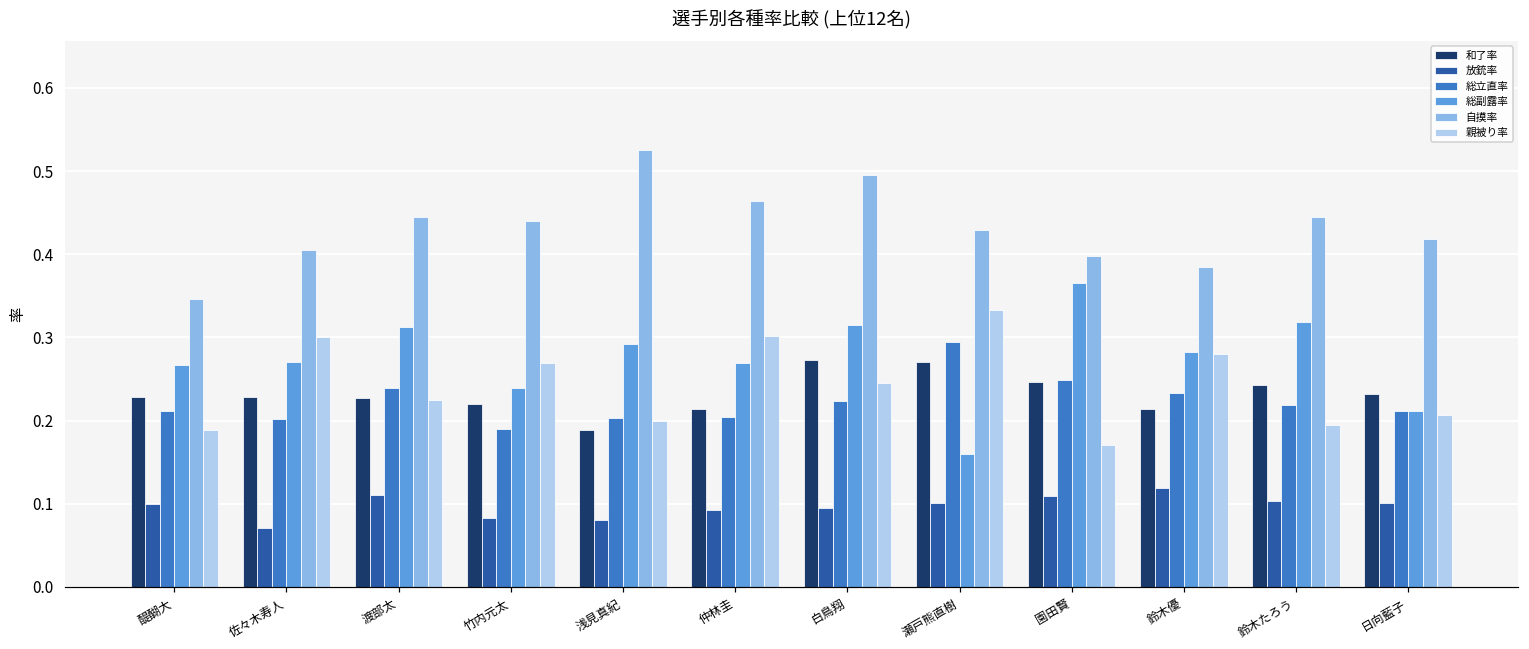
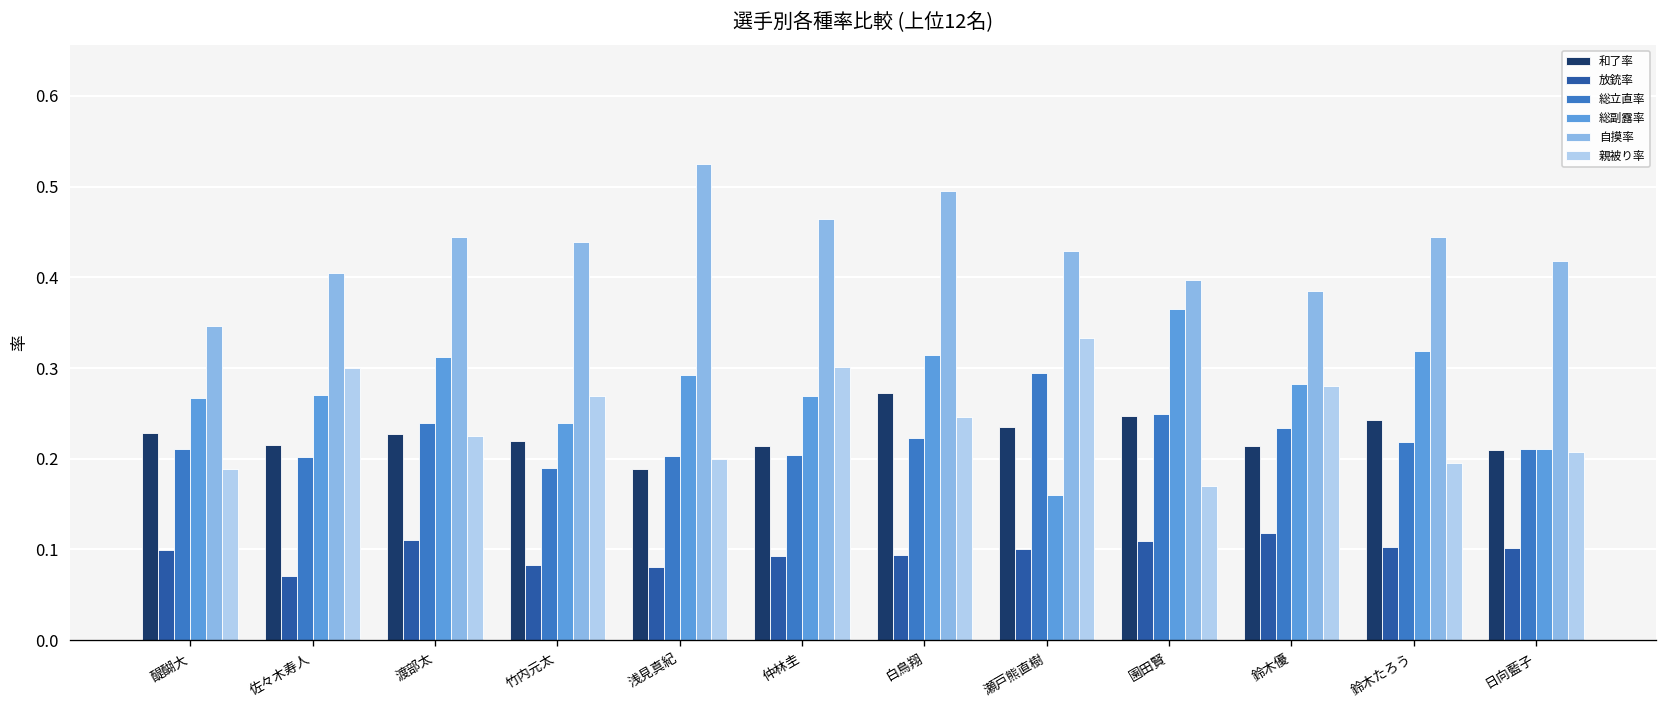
和了率, 佐々木寿人: 0.23 -> 0.22
和了率, 瀬戸熊直樹: 0.27 -> 0.24
和了率, 日向藍子: 0.23 -> 0.21
